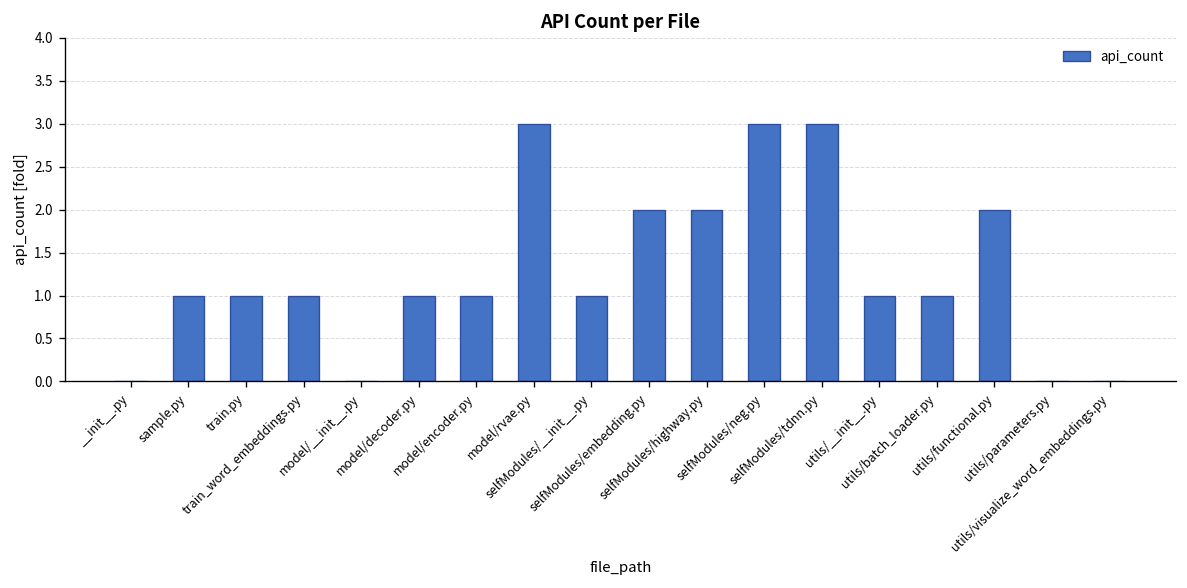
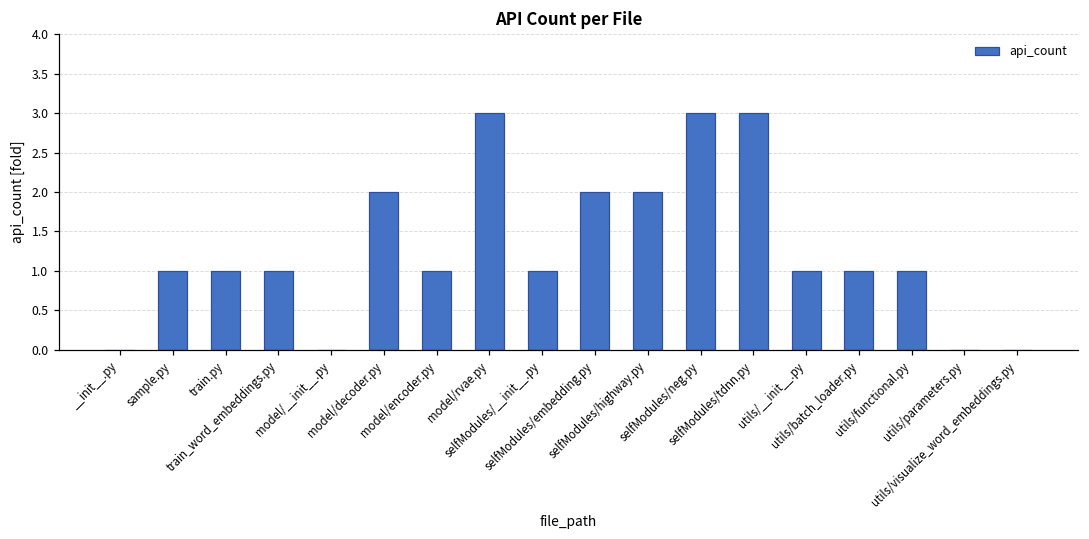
model/decoder.py: 1 -> 2
utils/functional.py: 2 -> 1
